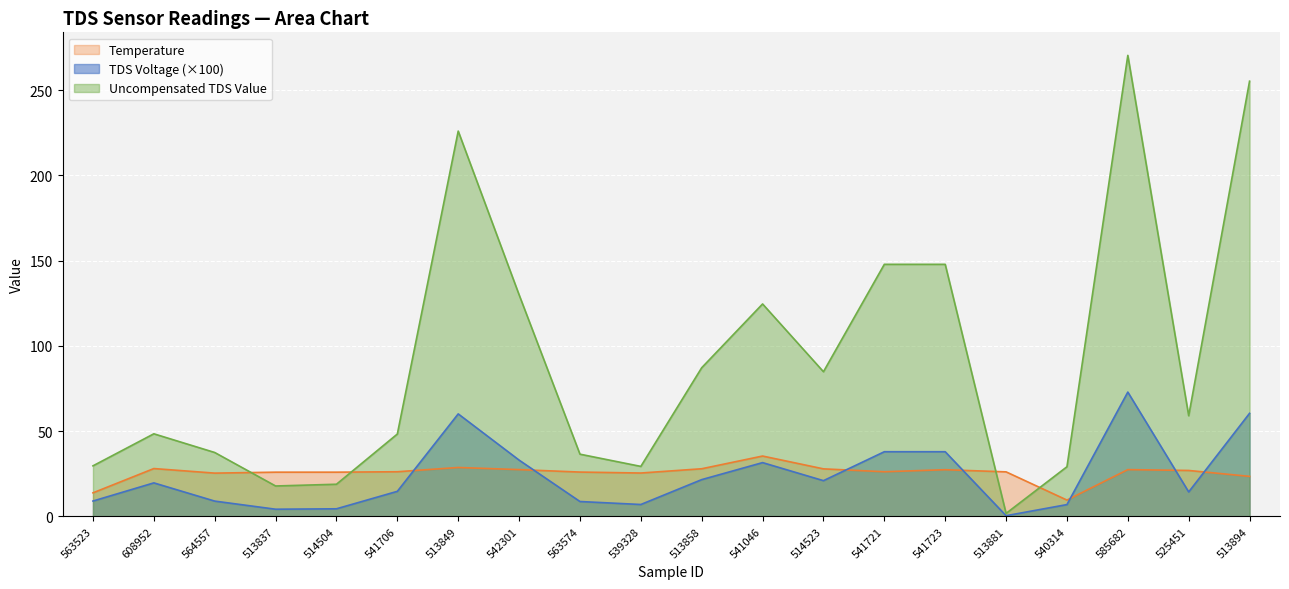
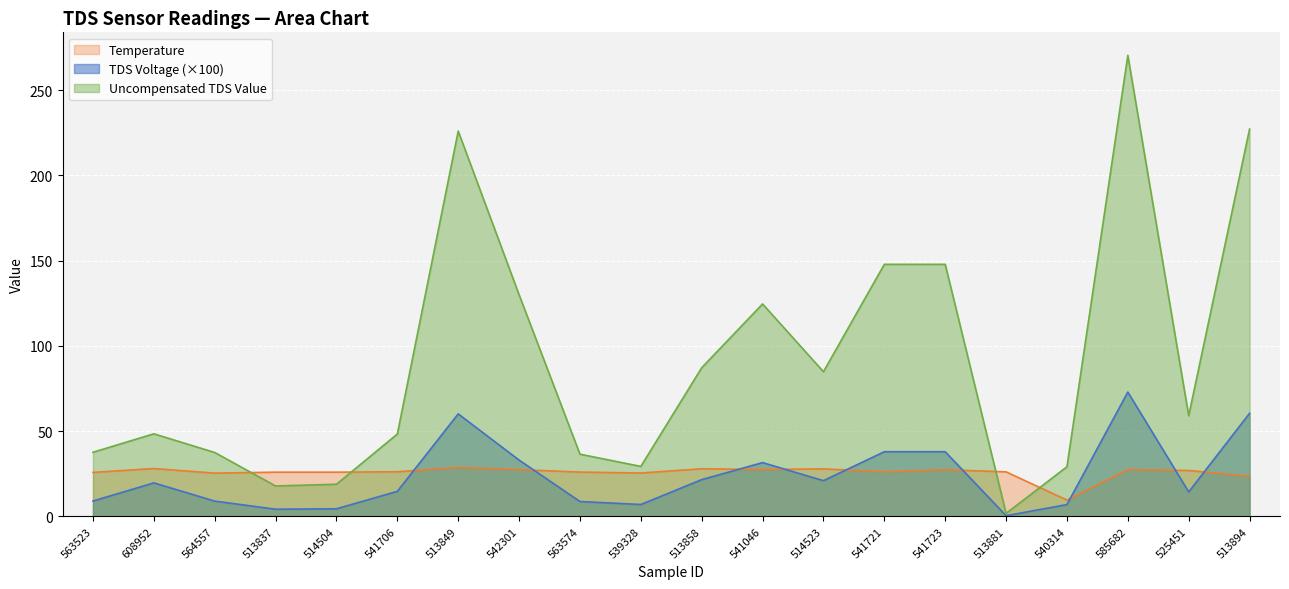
Temperature, 563523: 14 -> 26
Uncompensated TDS Value, 563523: 30 -> 38
Temperature, 541046: 35 -> 28
Uncompensated TDS Value, 513894: 255 -> 227
